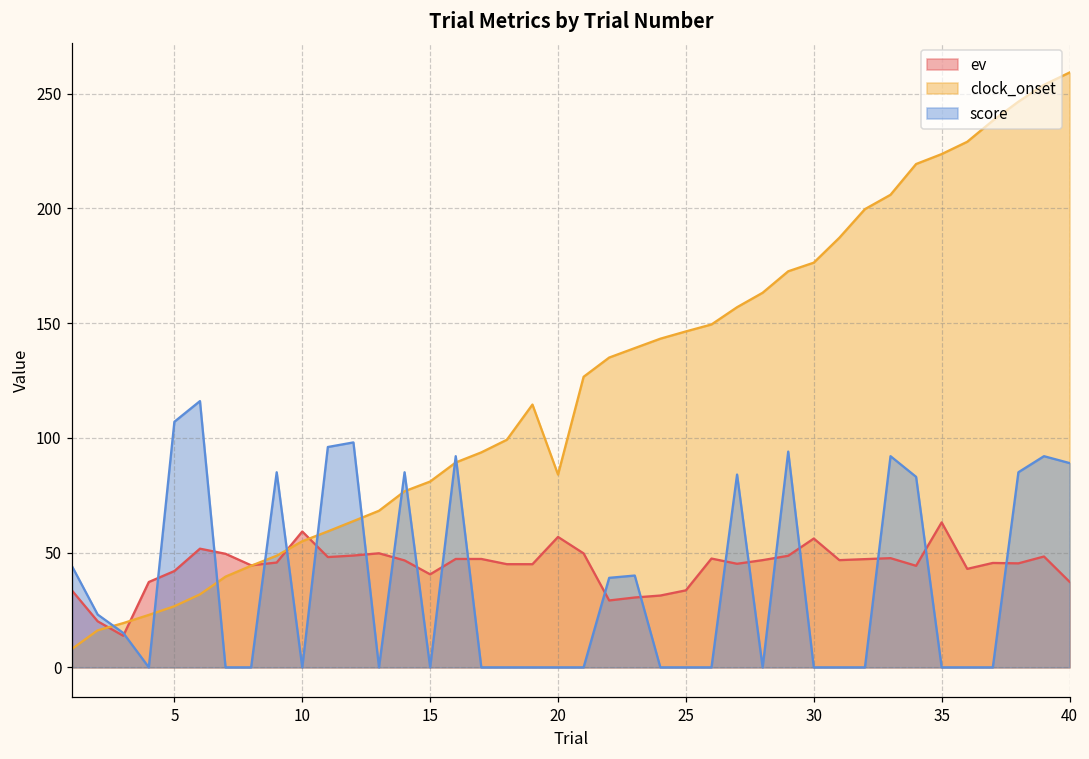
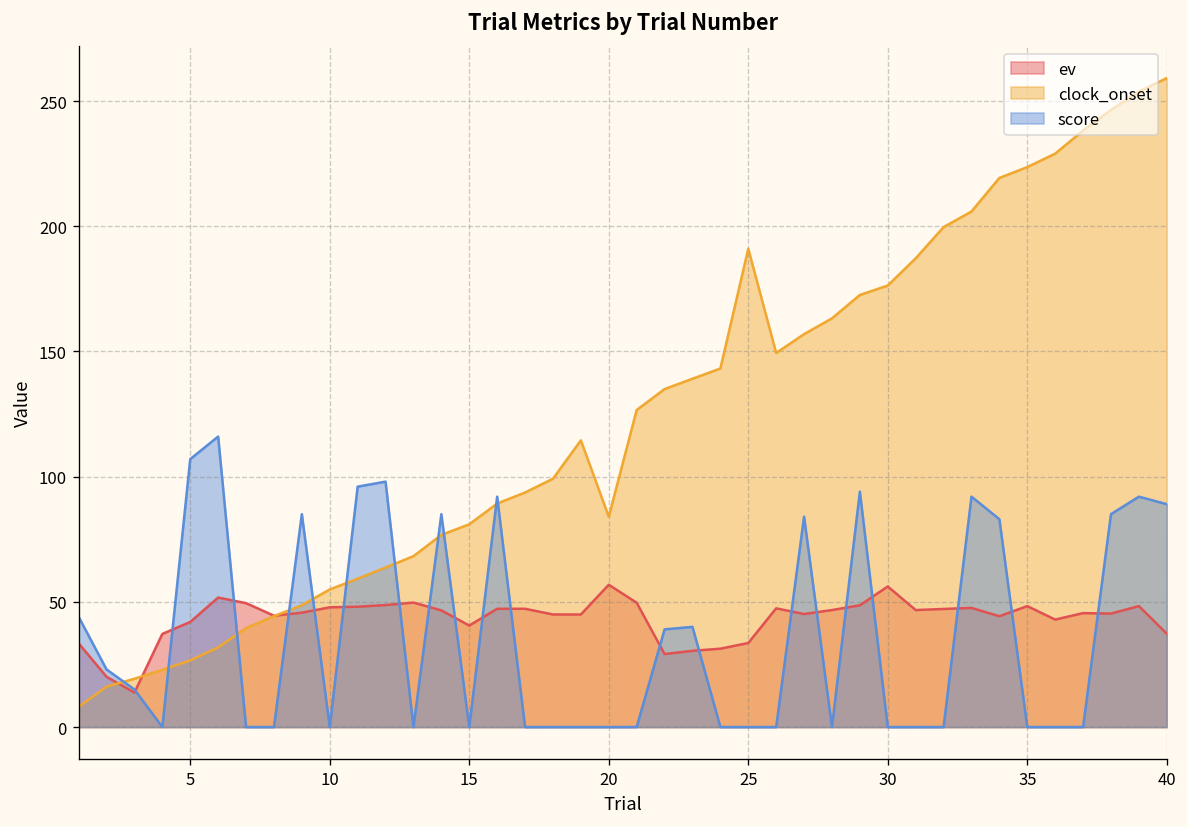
ev, 10: 59 -> 48
clock_onset, 25: 146 -> 191
ev, 35: 63 -> 48
